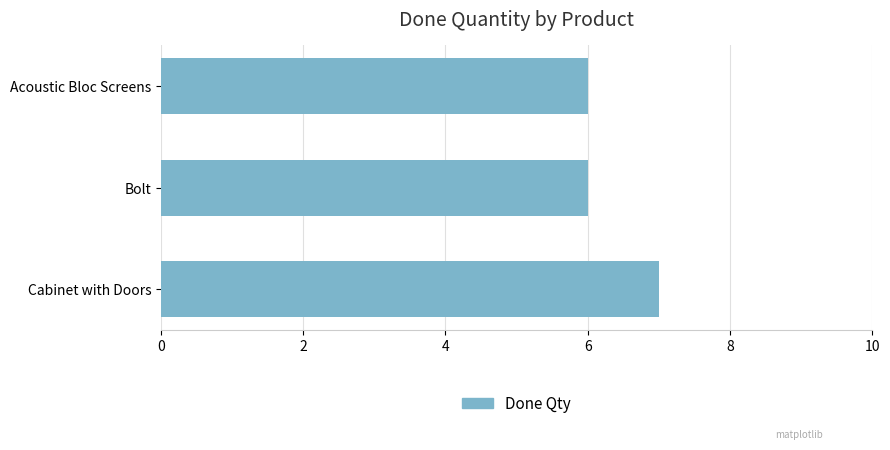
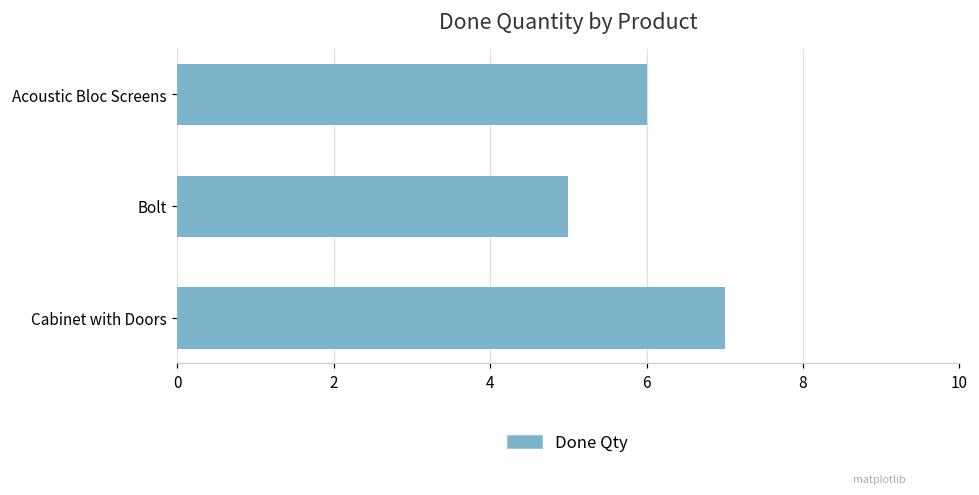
Bolt: 6 -> 5
